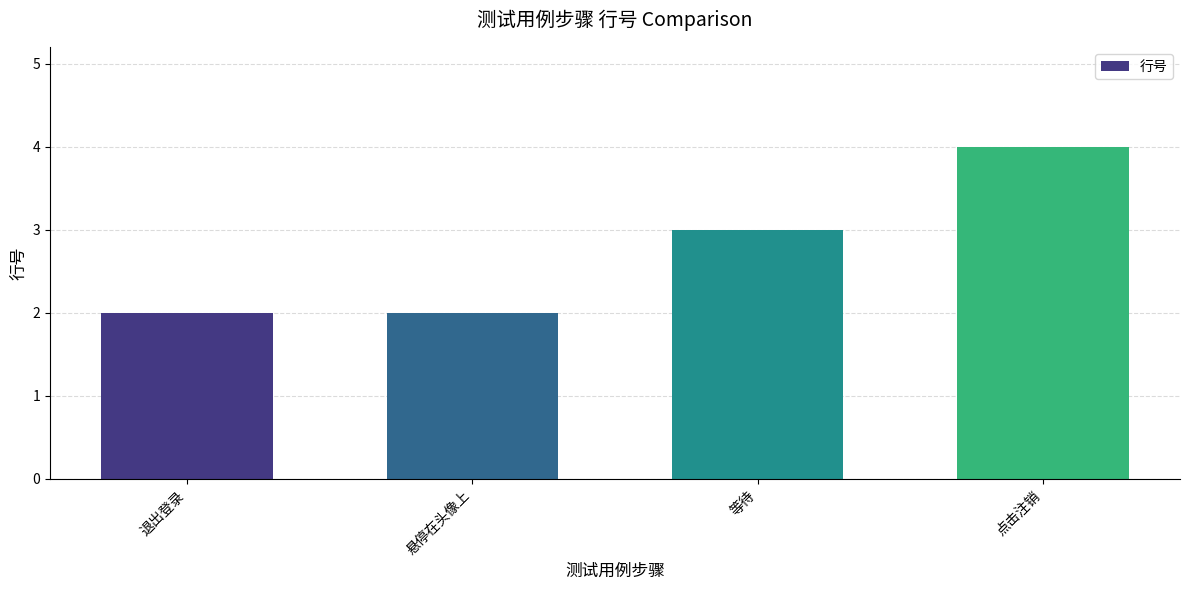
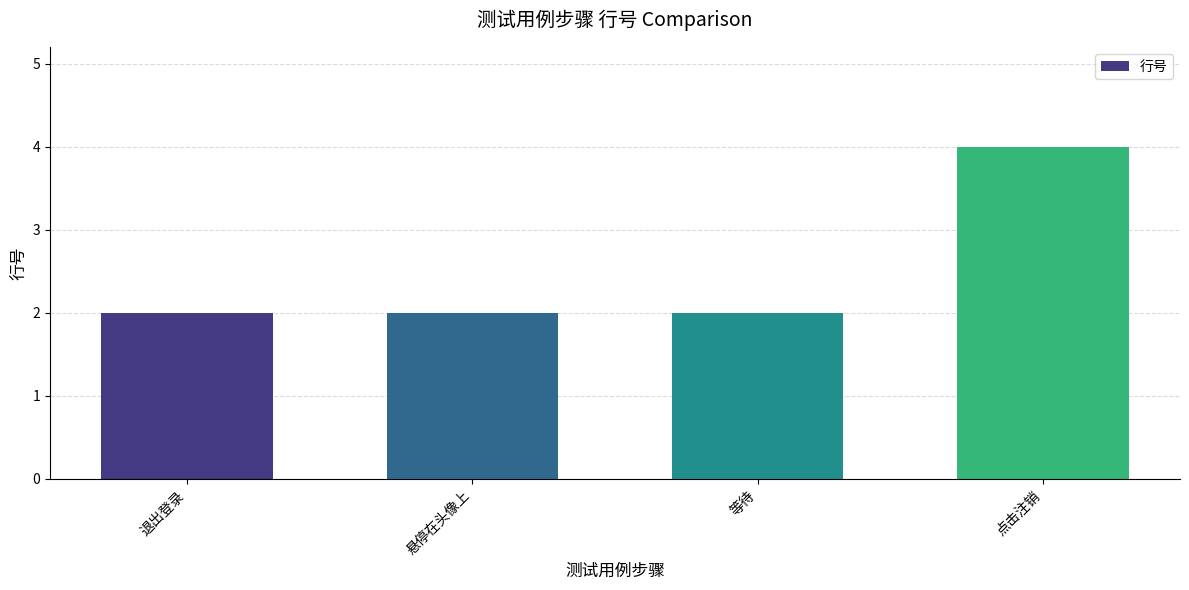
等待: 3 -> 2
